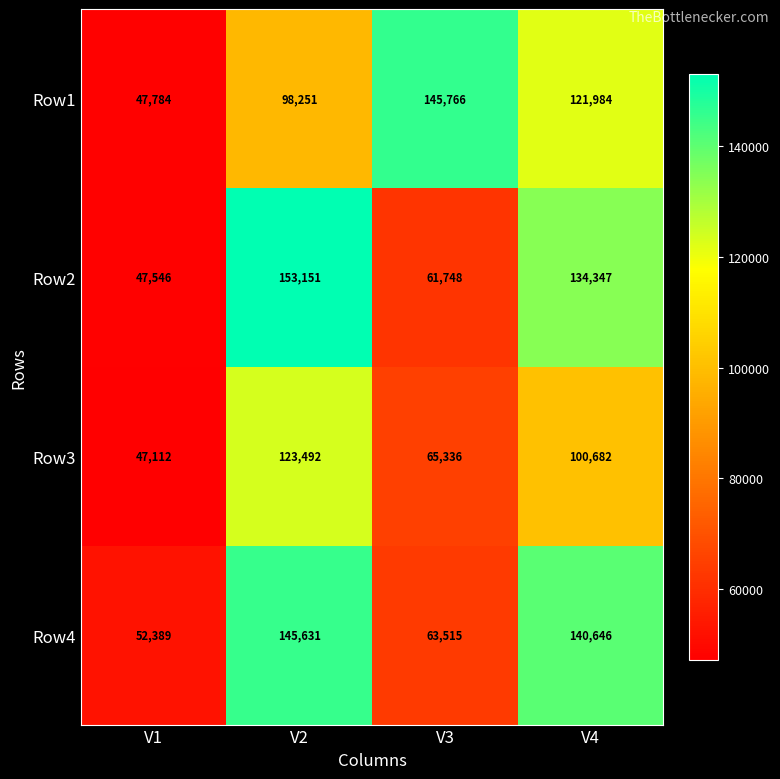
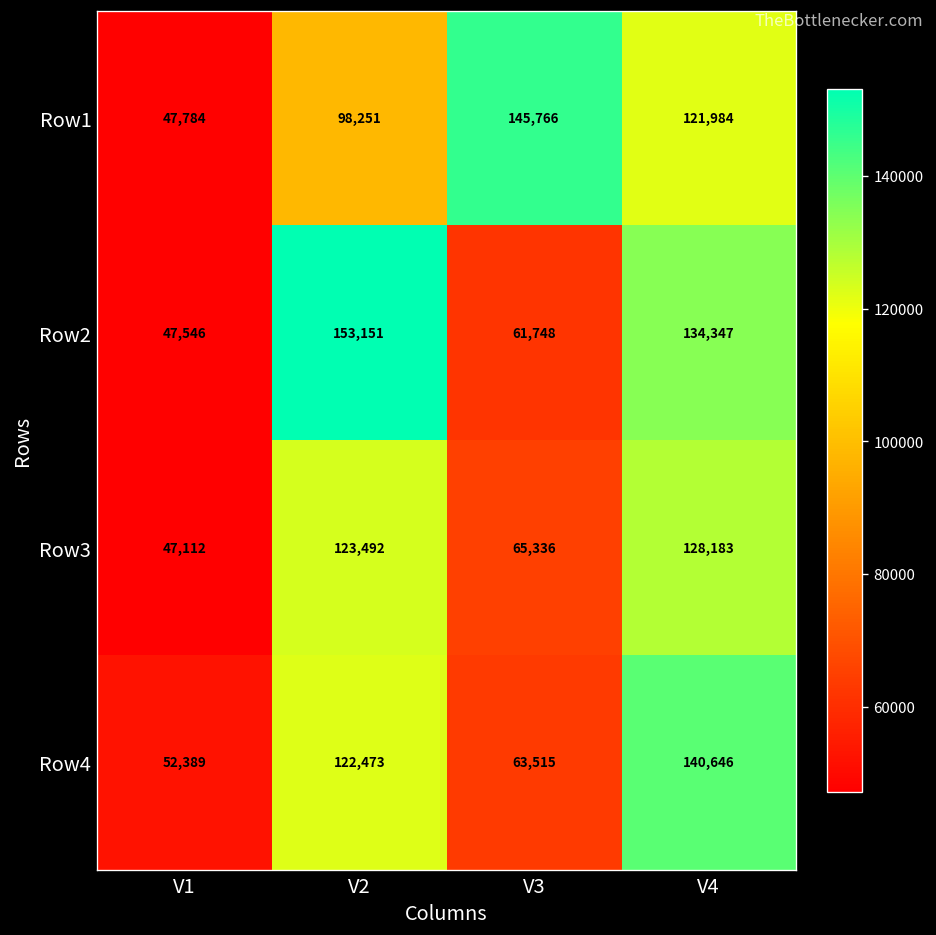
Row3, V4: 100,682 -> 128,183
Row4, V2: 145,631 -> 122,473
